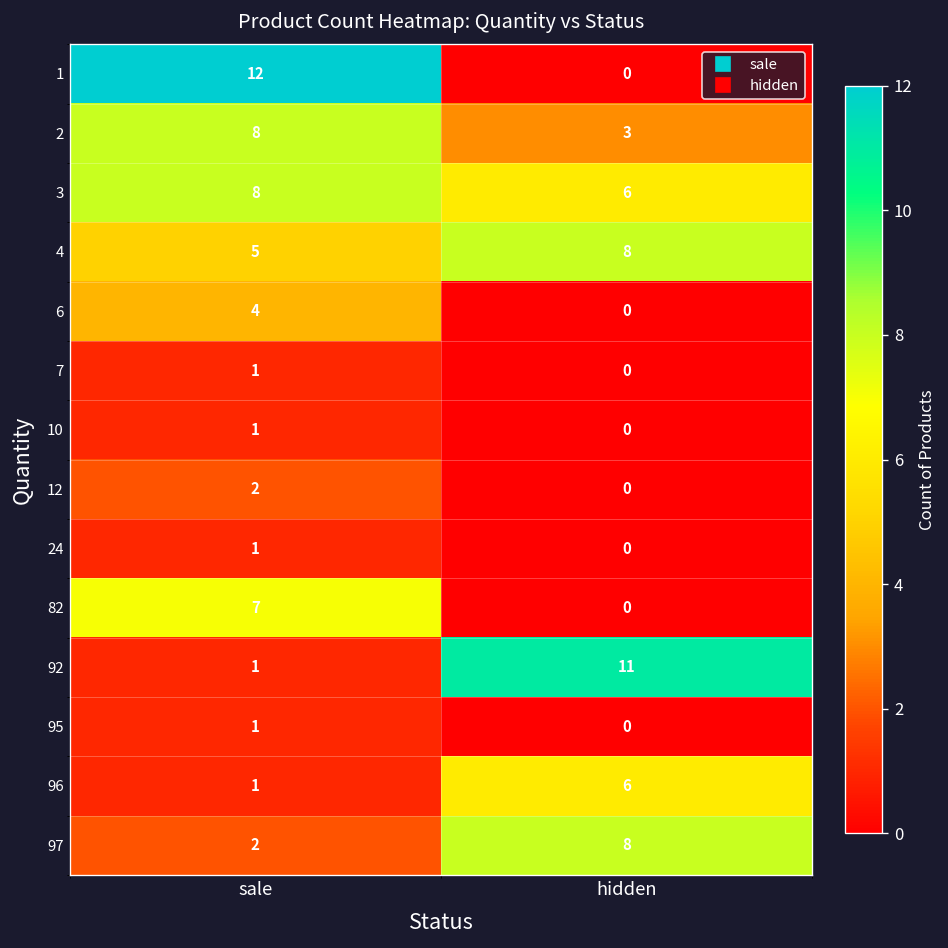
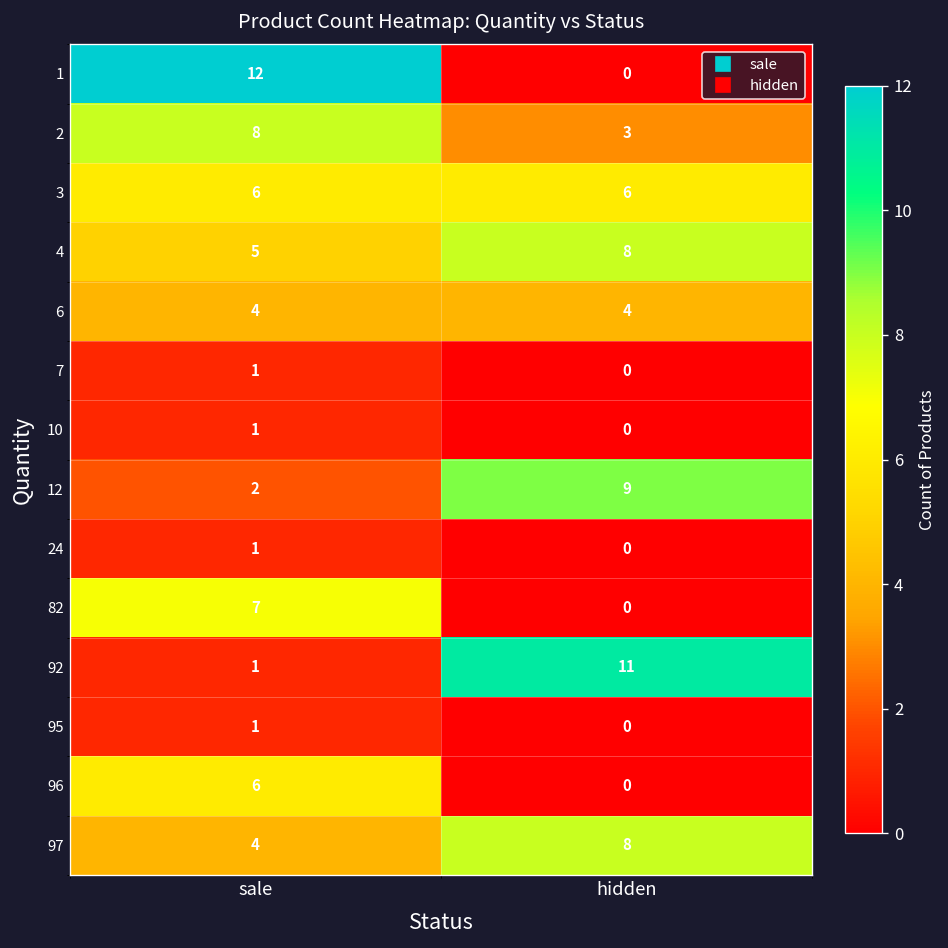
3, sale: 8 -> 6
6, hidden: 0 -> 4
12, hidden: 0 -> 9
96, sale: 1 -> 6
96, hidden: 6 -> 0
97, sale: 2 -> 4
